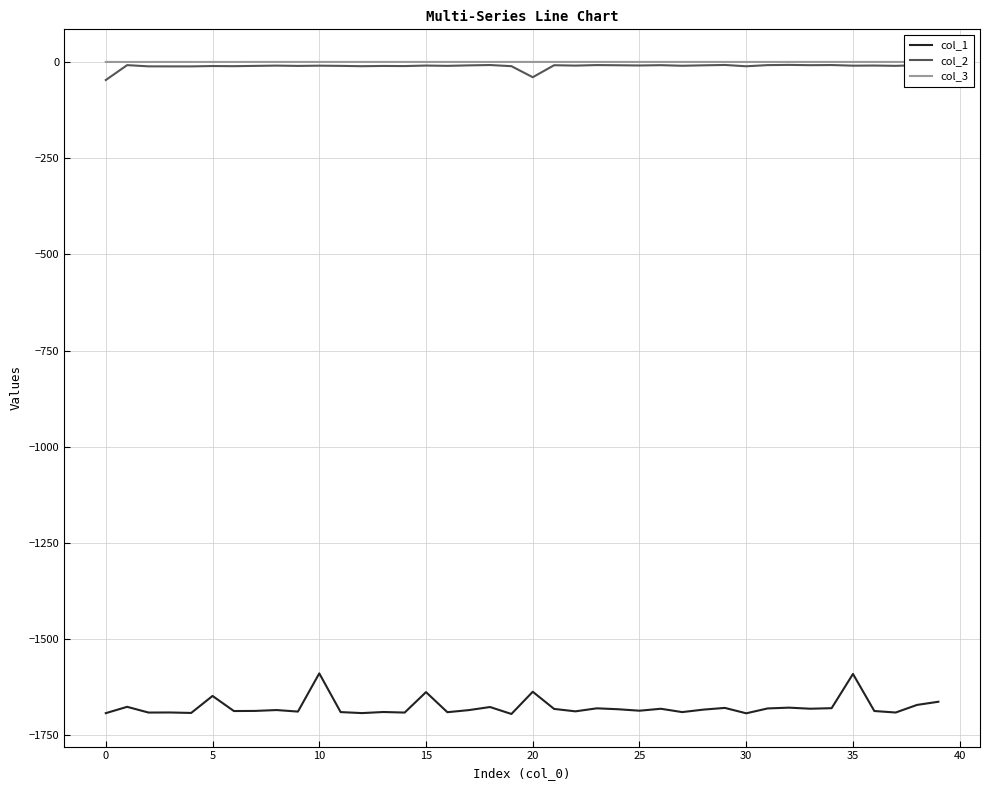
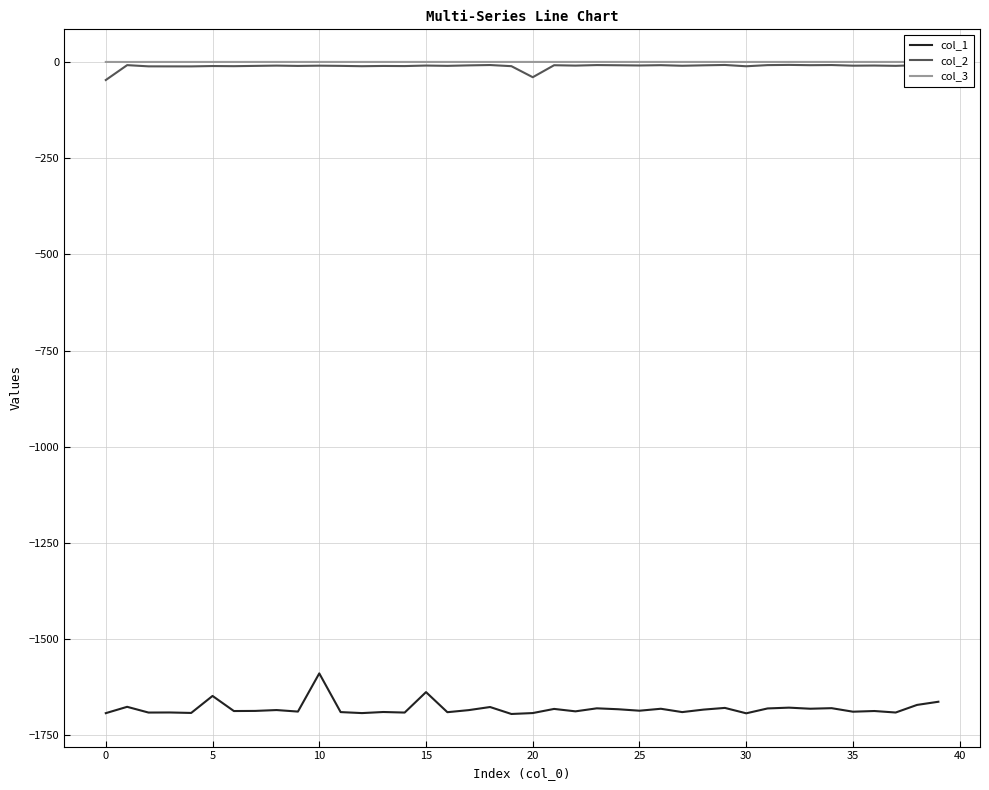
col_1, 20: -1640 -> -1690
col_1, 35: -1590 -> -1690
